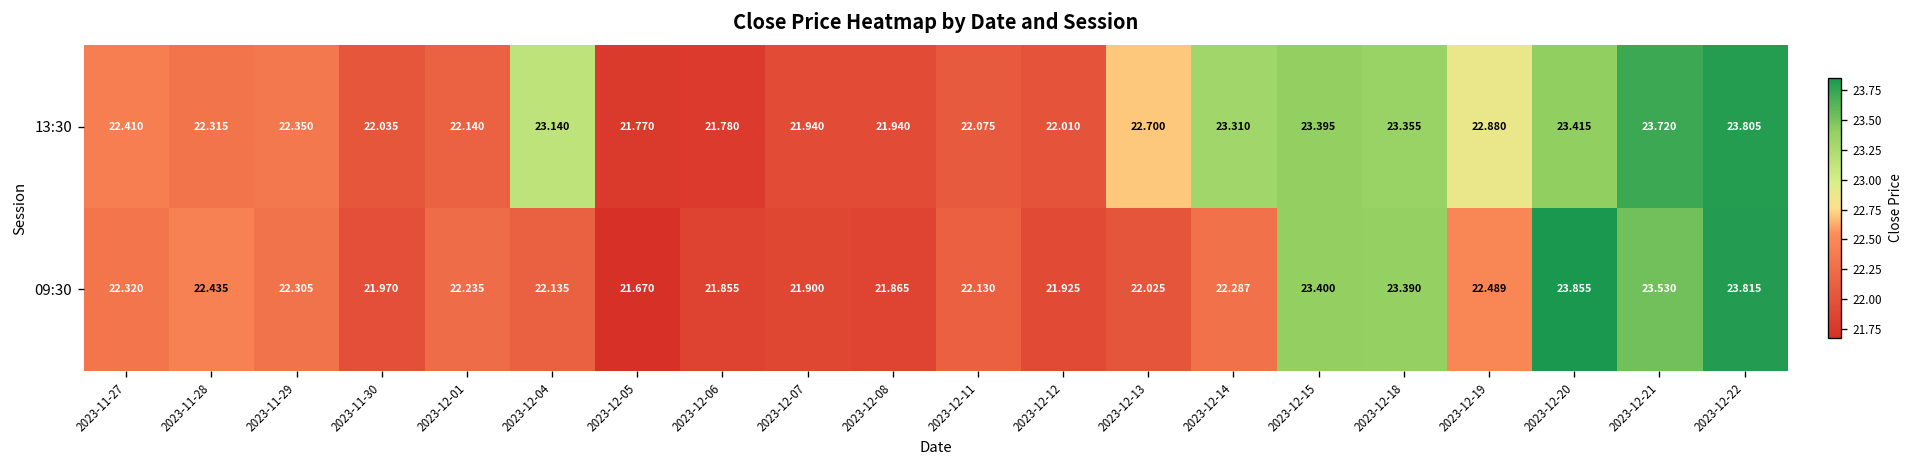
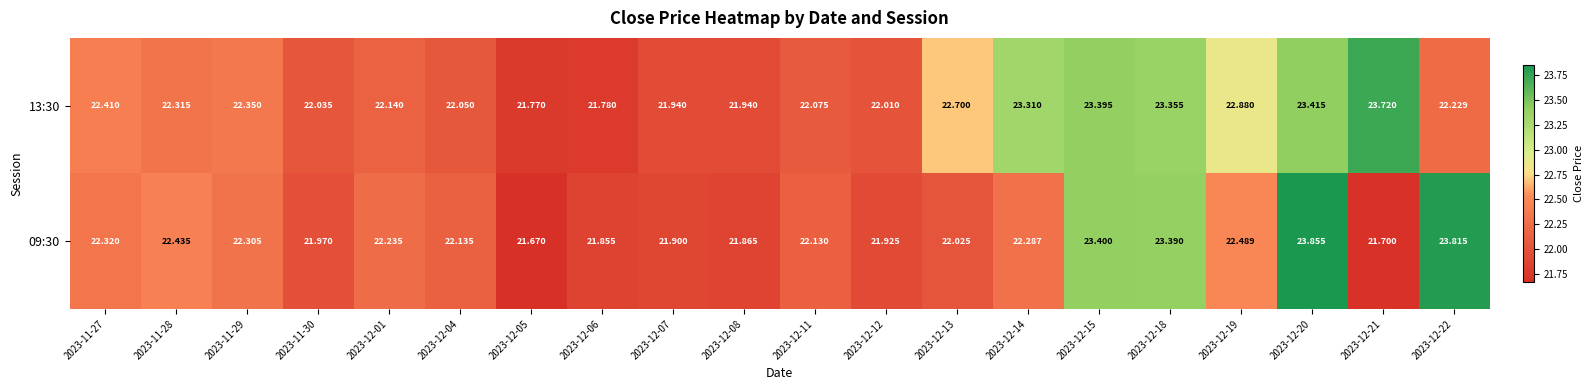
13:30, 2023-12-04: 23.140 -> 22.050
13:30, 2023-12-22: 23.805 -> 22.229
09:30, 2023-12-21: 23.530 -> 21.700
